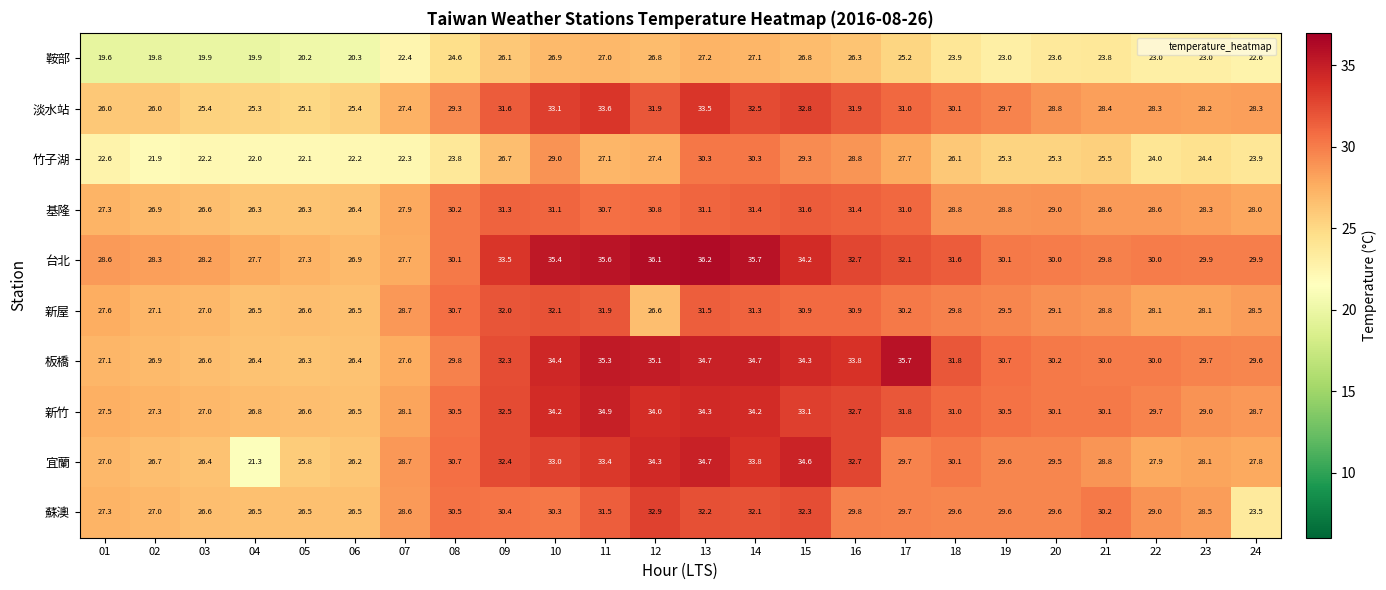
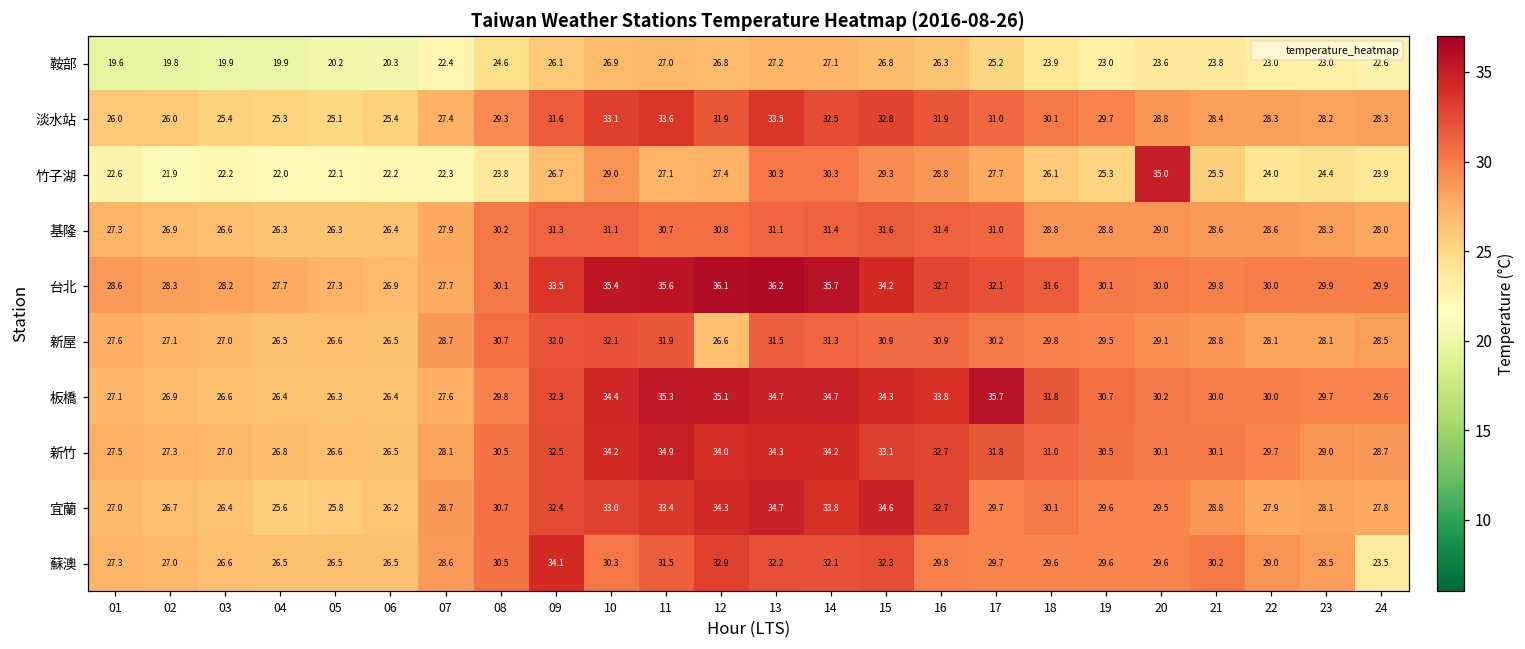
竹子湖, 20: 25.3 -> 35.0
宜蘭, 04: 21.3 -> 25.6
蘇澳, 09: 30.4 -> 34.1
